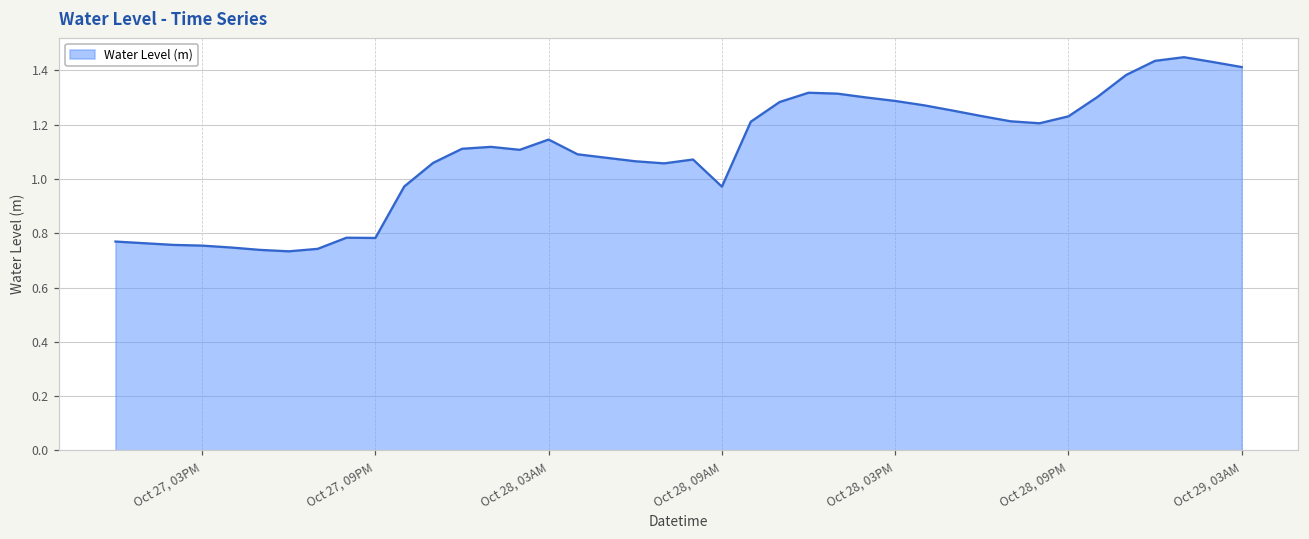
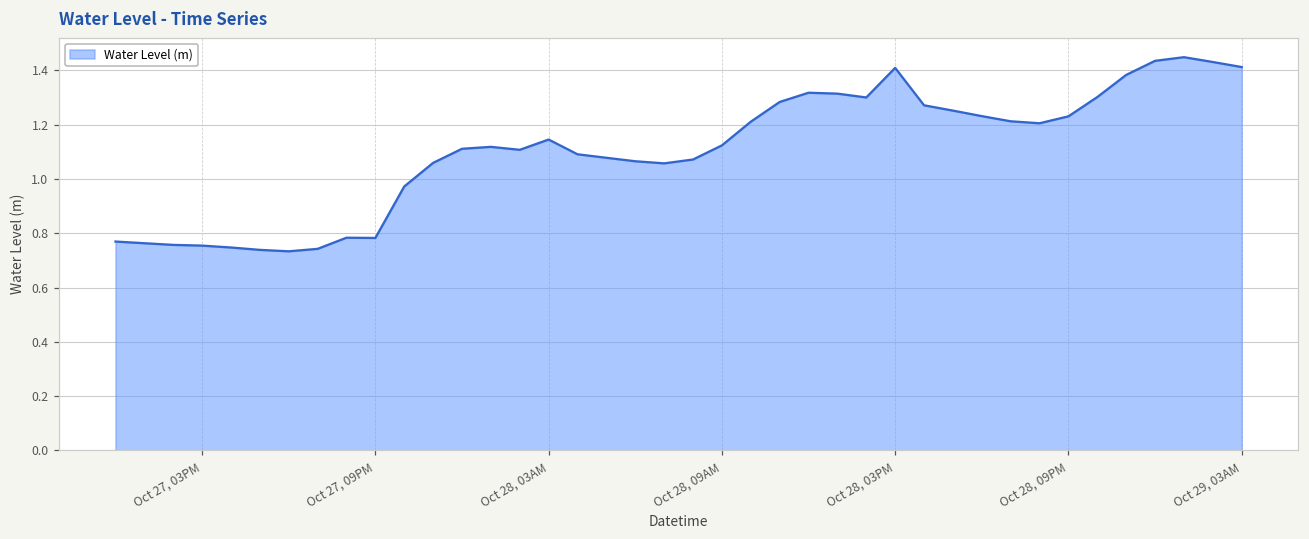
Oct 28, 09AM: 0.97 -> 1.12
Oct 28, 03PM: 1.29 -> 1.41
